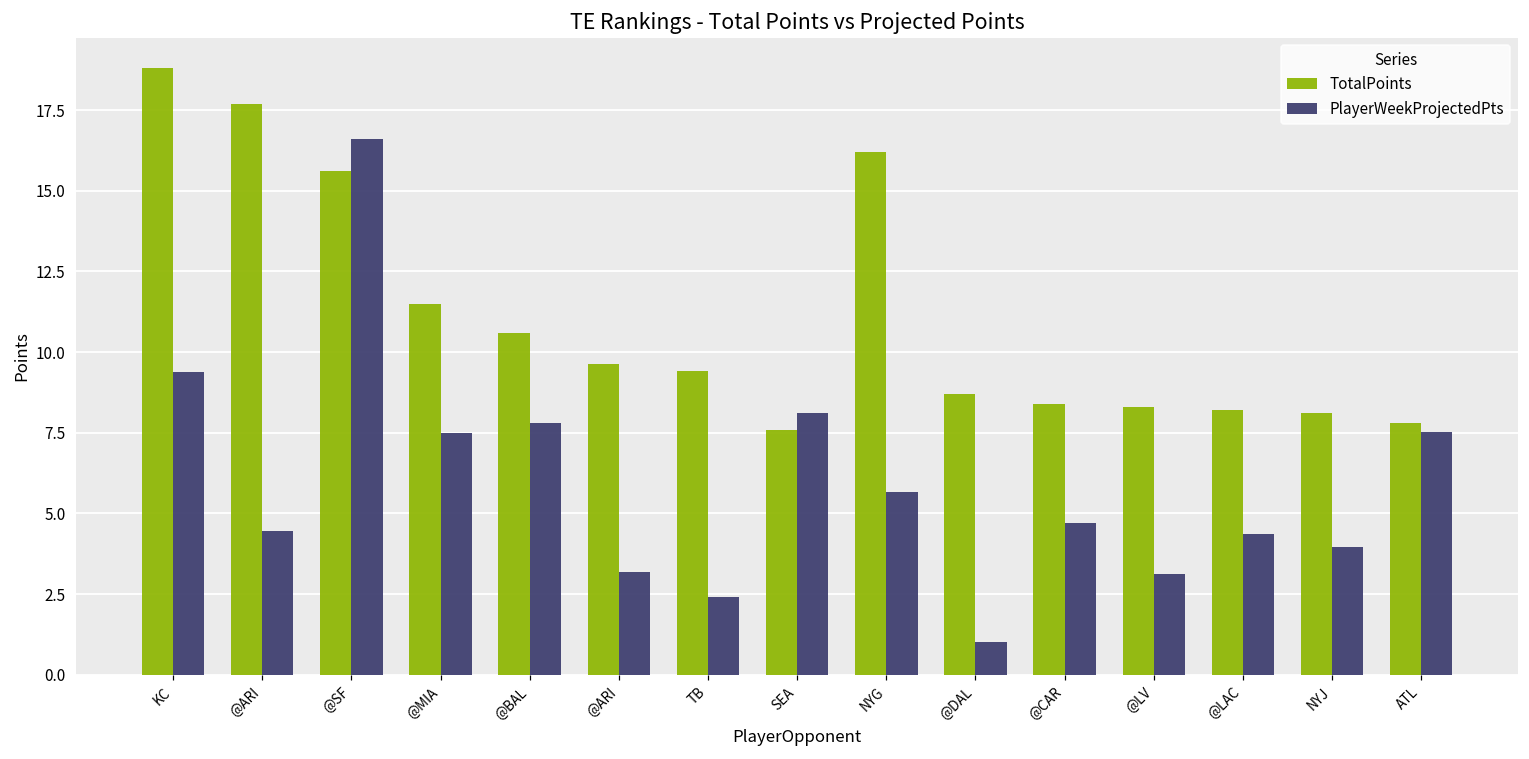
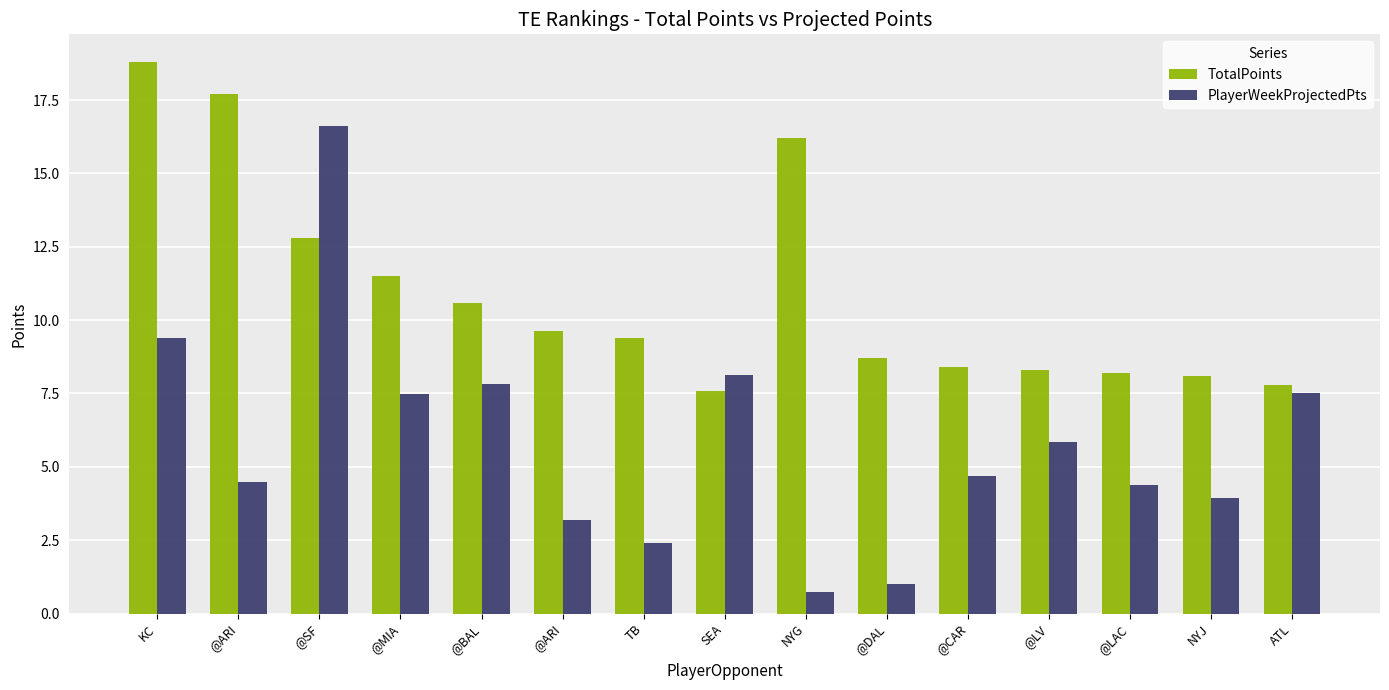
TotalPoints, @SF: 15.6 -> 12.8
PlayerWeekProjectedPts, NYG: 5.7 -> 0.7
PlayerWeekProjectedPts, @LV: 3.1 -> 5.8
